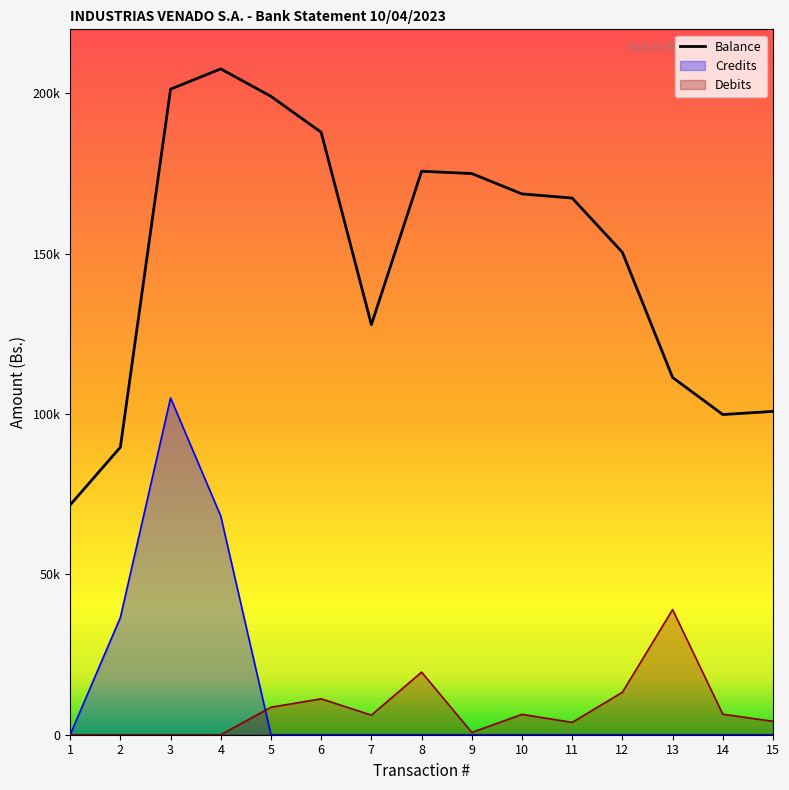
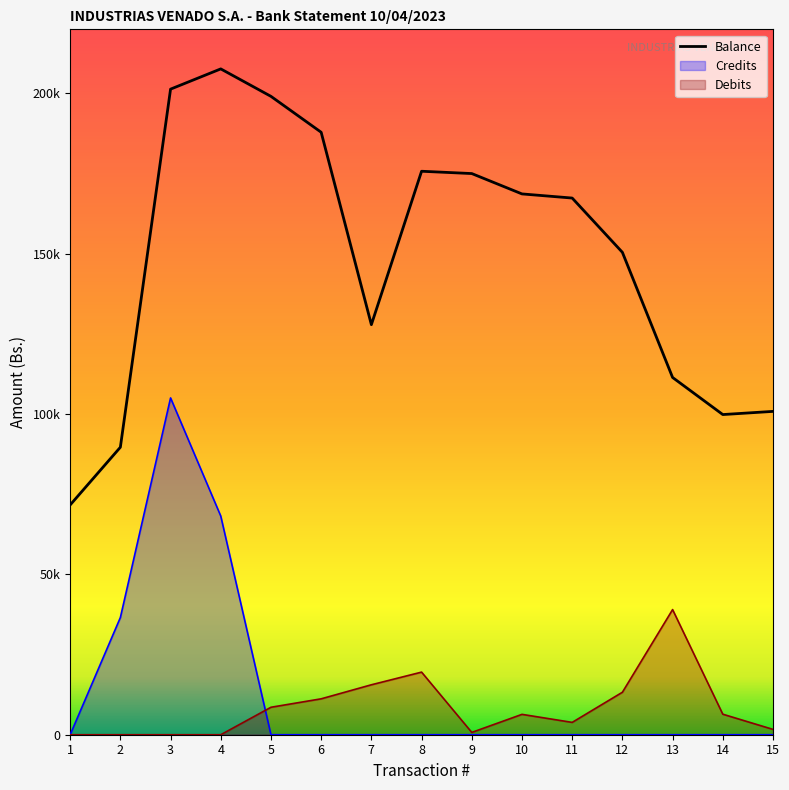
Debits, 7: 6000 -> 16000
Debits, 15: 4000 -> 2000
